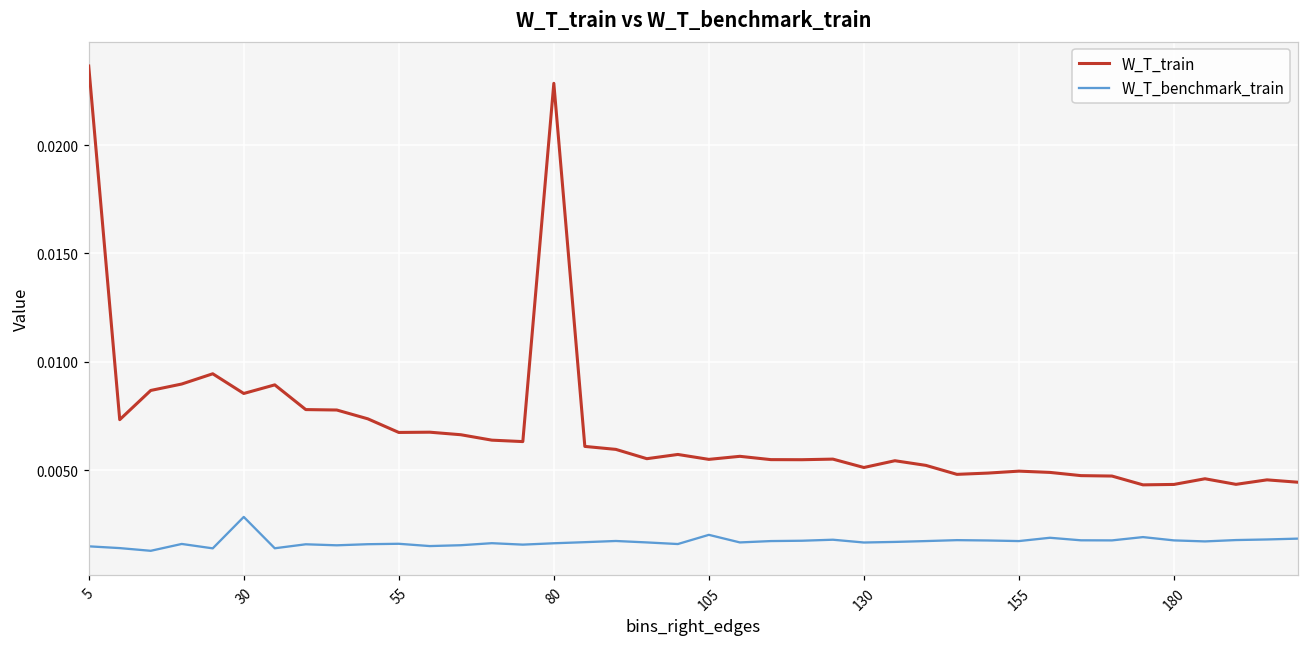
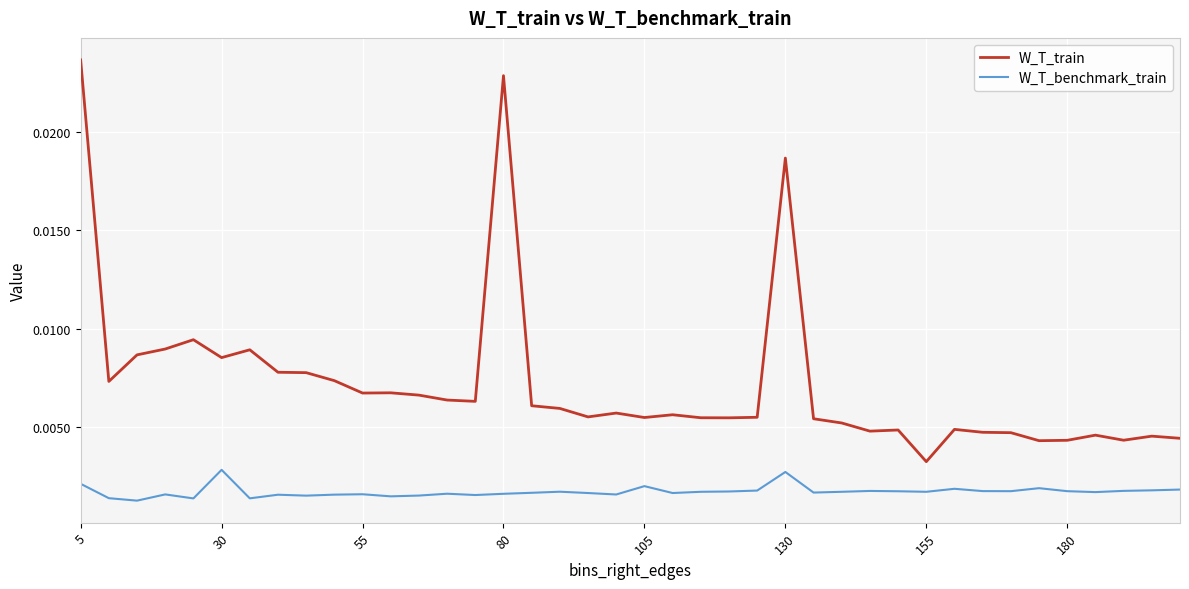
W_T_benchmark_train, 5: 0.0015 -> 0.0021
W_T_train, 130: 0.0051 -> 0.0187
W_T_benchmark_train, 130: 0.0017 -> 0.0027
W_T_train, 155: 0.0050 -> 0.0033
